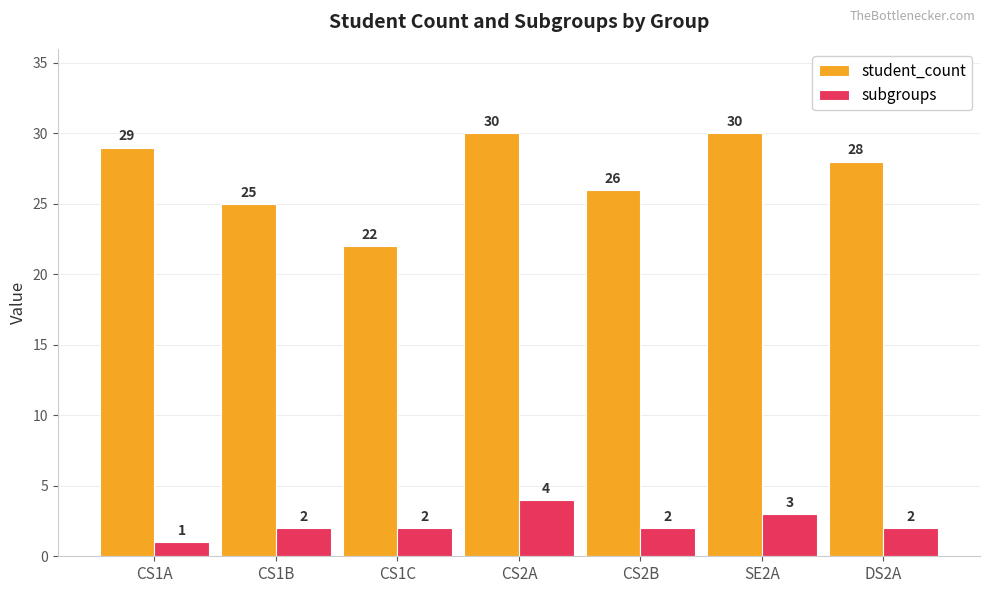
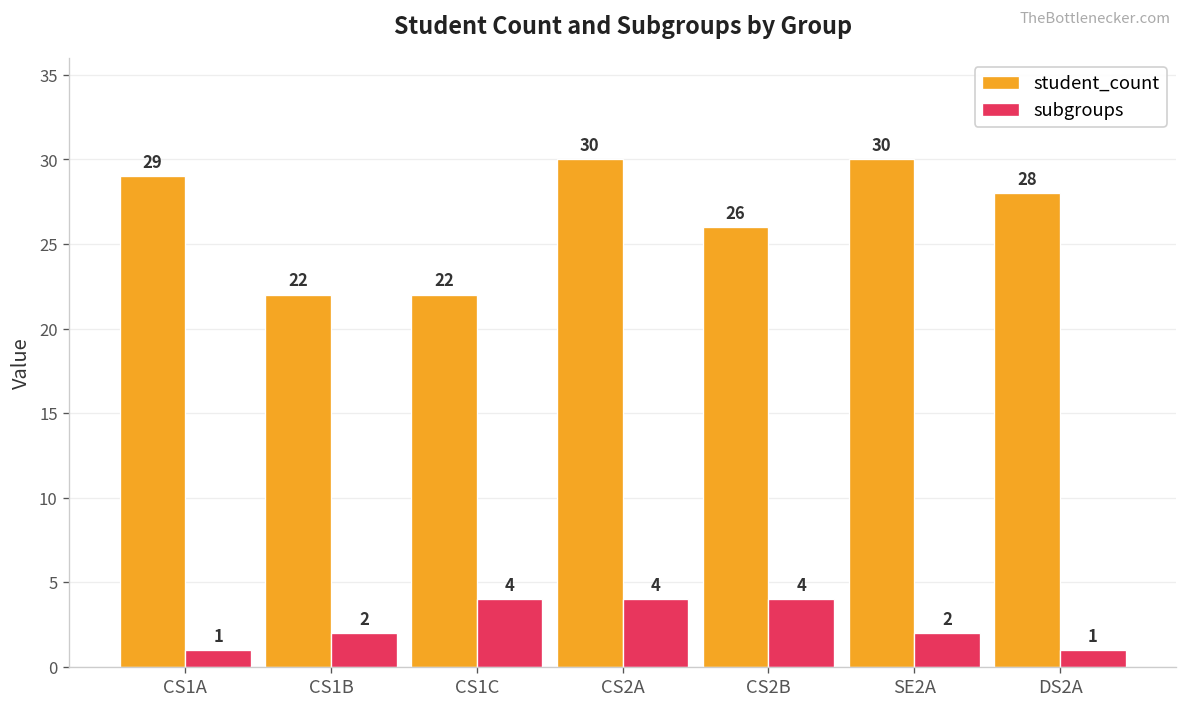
student_count, CS1B: 25 -> 22
subgroups, CS1C: 2 -> 4
subgroups, CS2B: 2 -> 4
subgroups, SE2A: 3 -> 2
subgroups, DS2A: 2 -> 1
